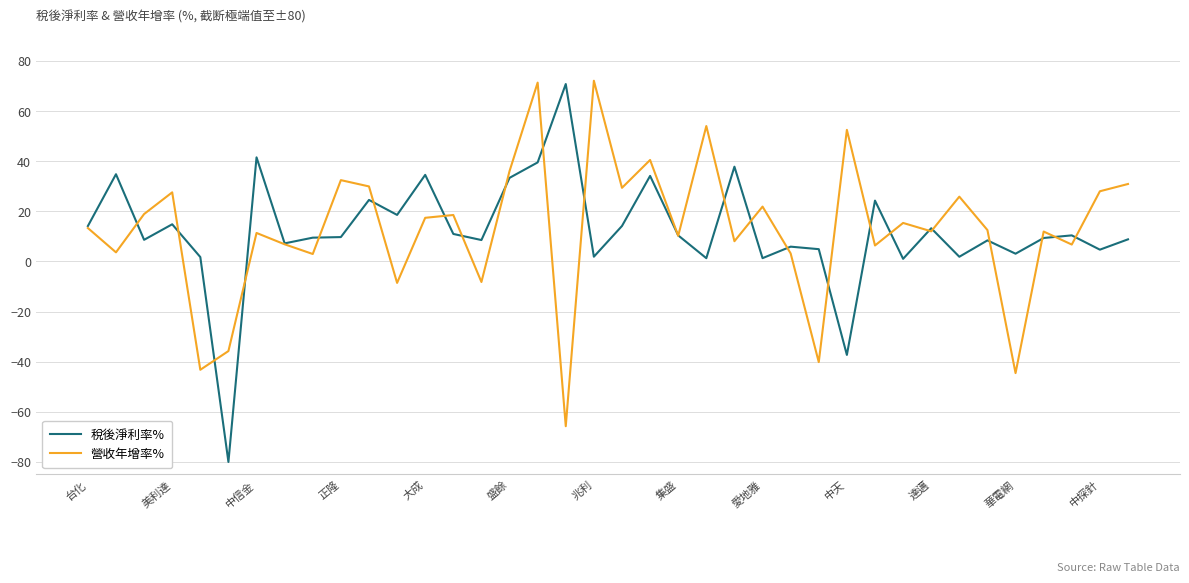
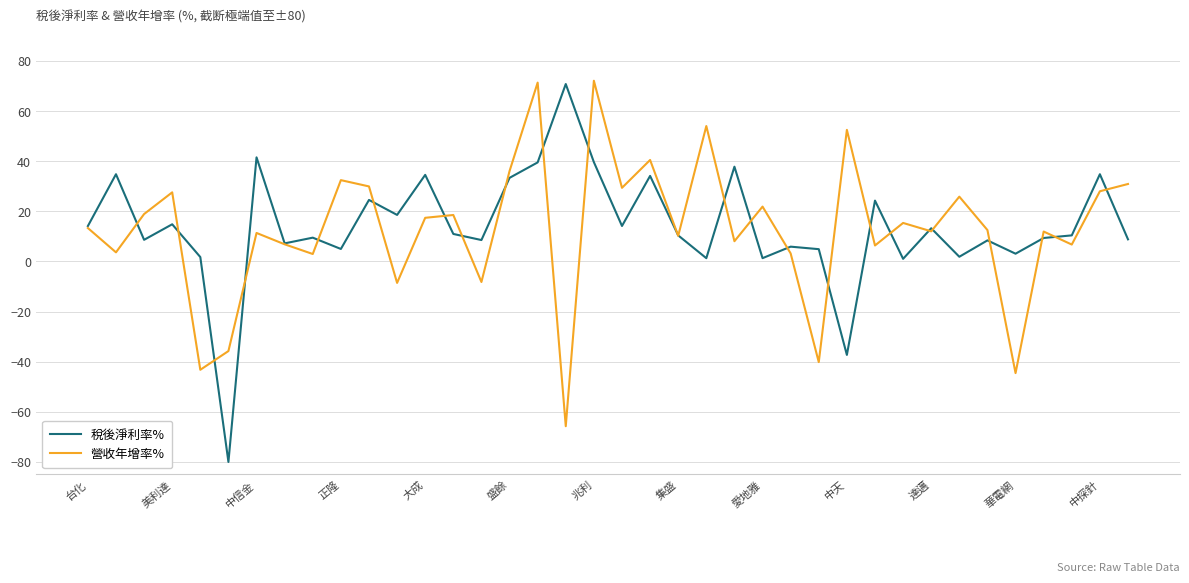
稅後淨利率%, 正隆: 10 -> 5
稅後淨利率%, 兆利: 2 -> 40
稅後淨利率%, 中探針: 5 -> 35
